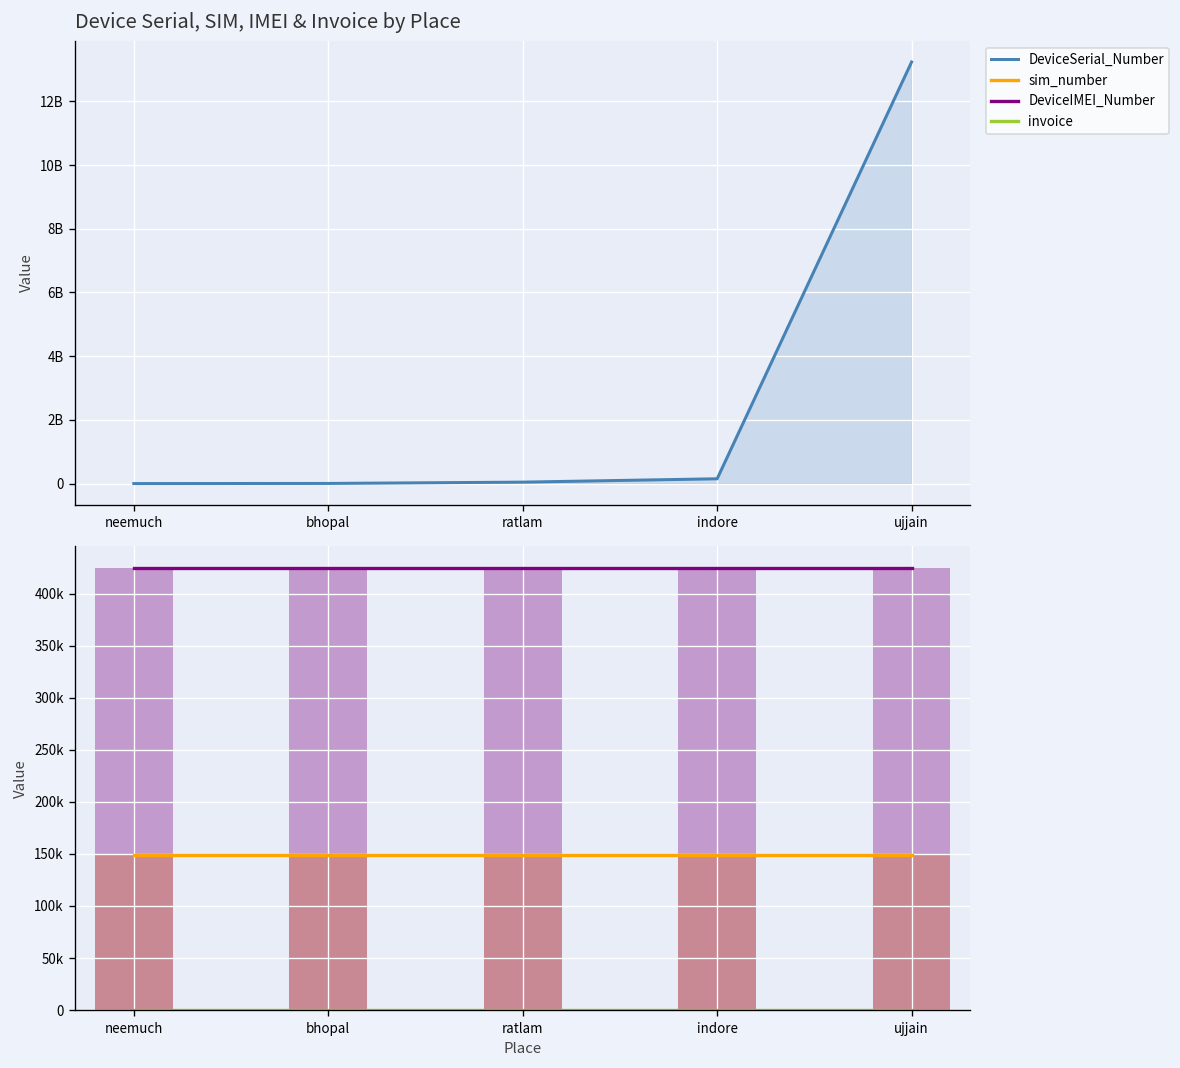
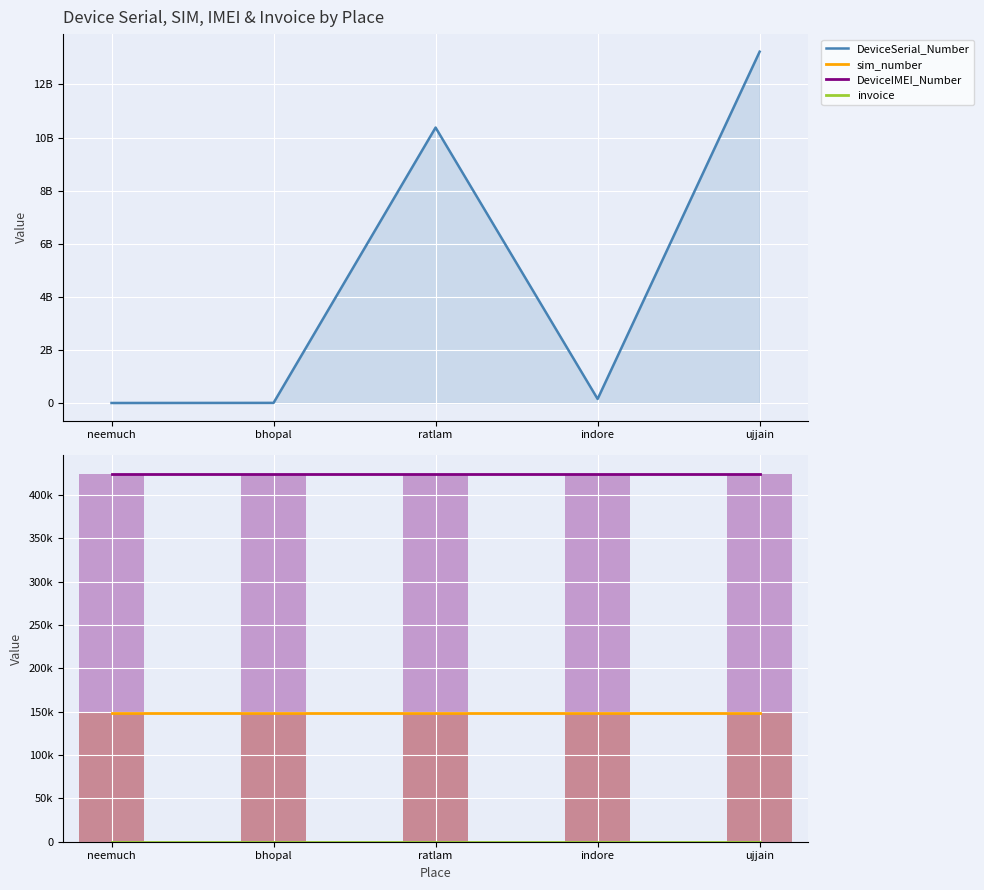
Device Serial, SIM, IMEI & Invoice by Place, ratlam: 0 -> 10400000000
